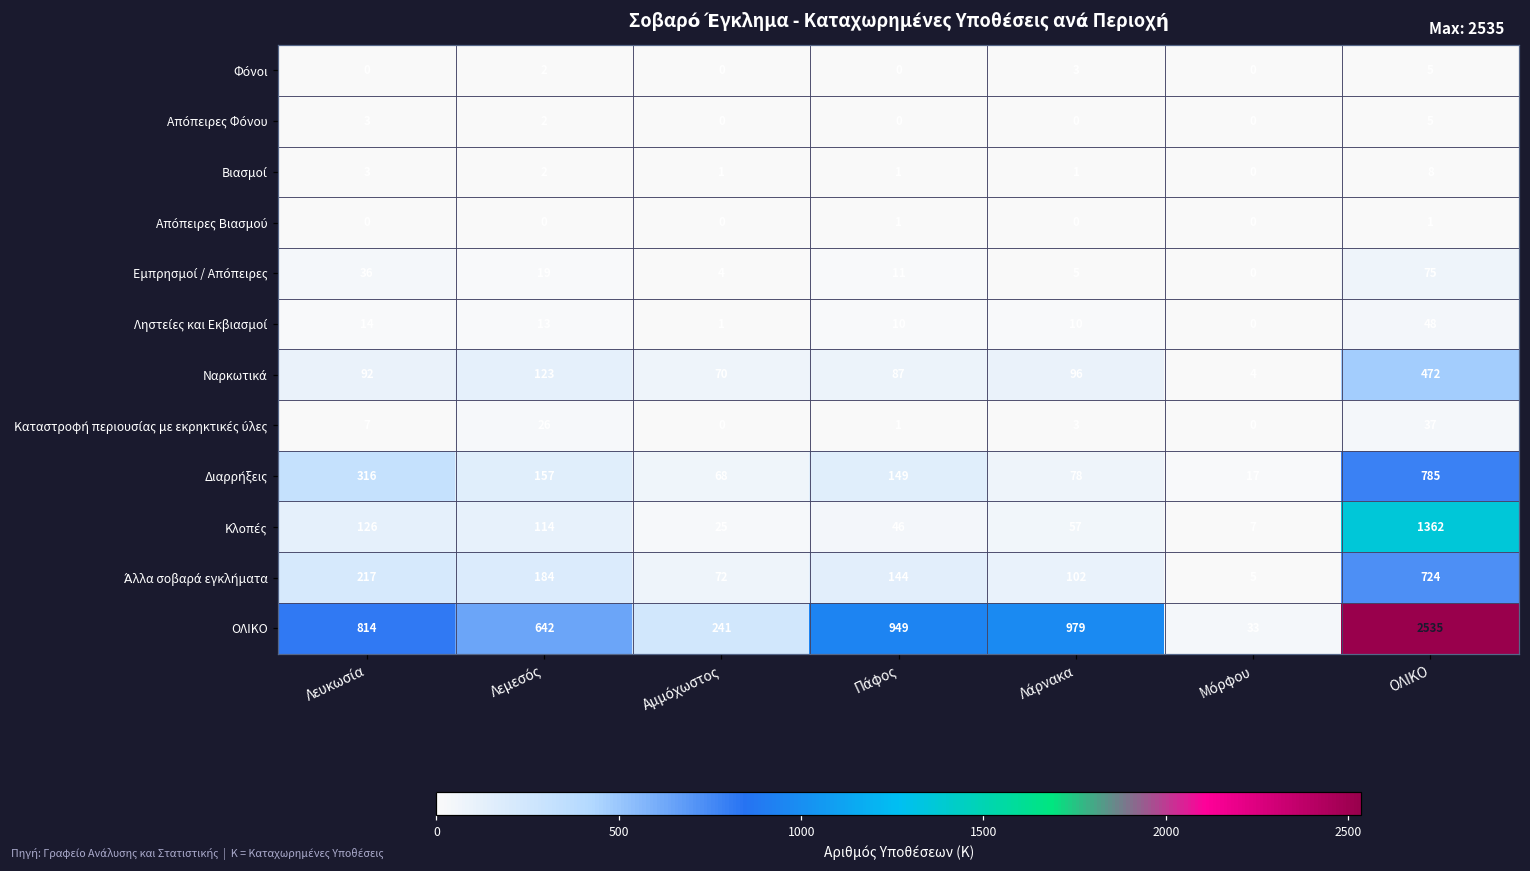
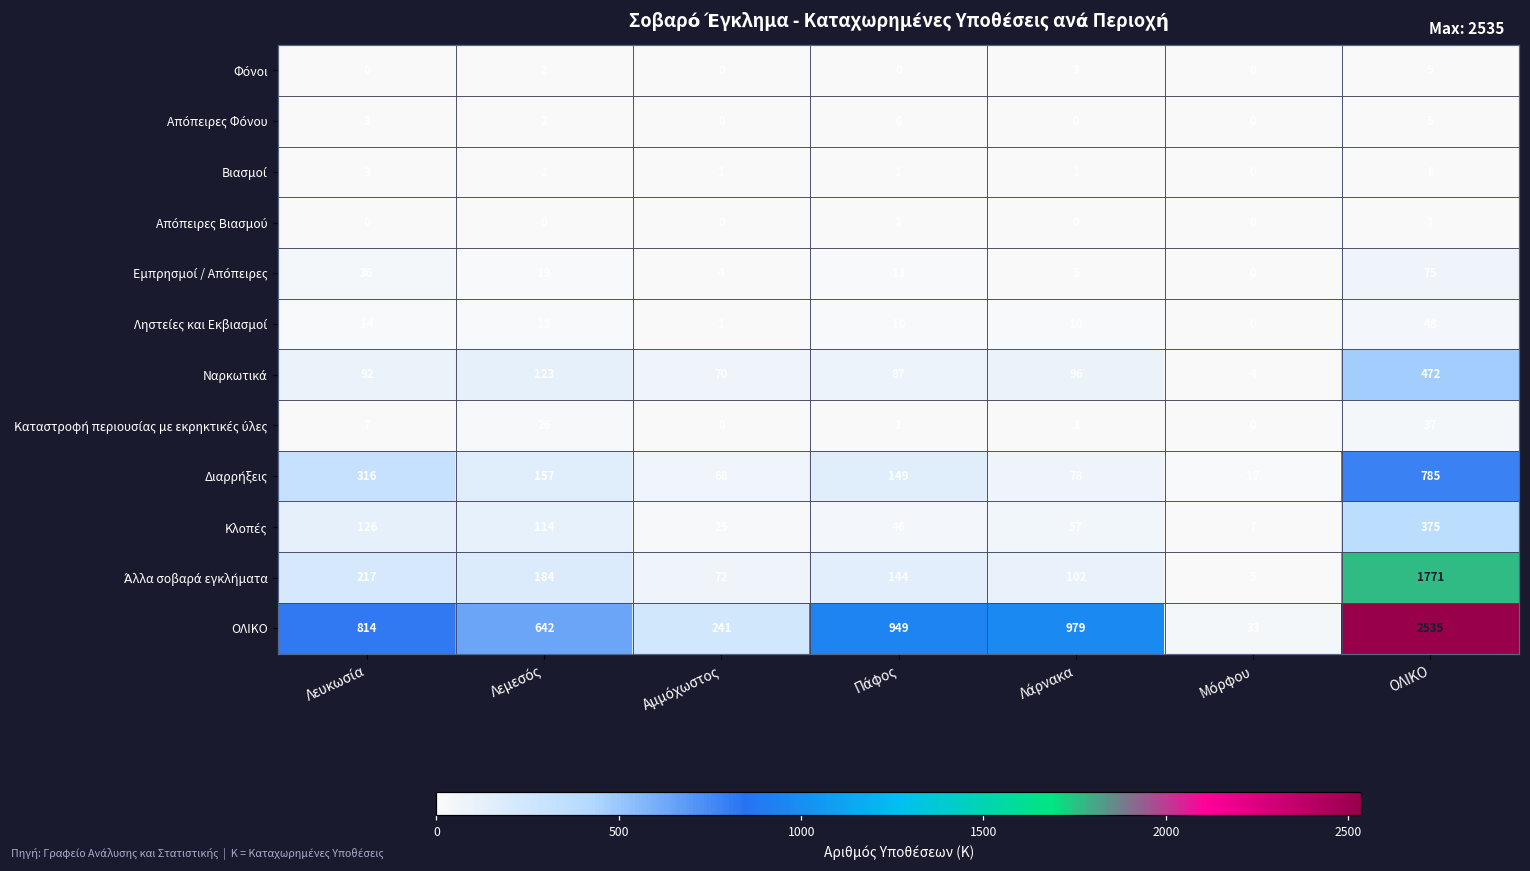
Κλοπές, ΟΛΙΚΟ: 1362 -> 375
Άλλα σοβαρά εγκλήματα, ΟΛΙΚΟ: 724 -> 1771
